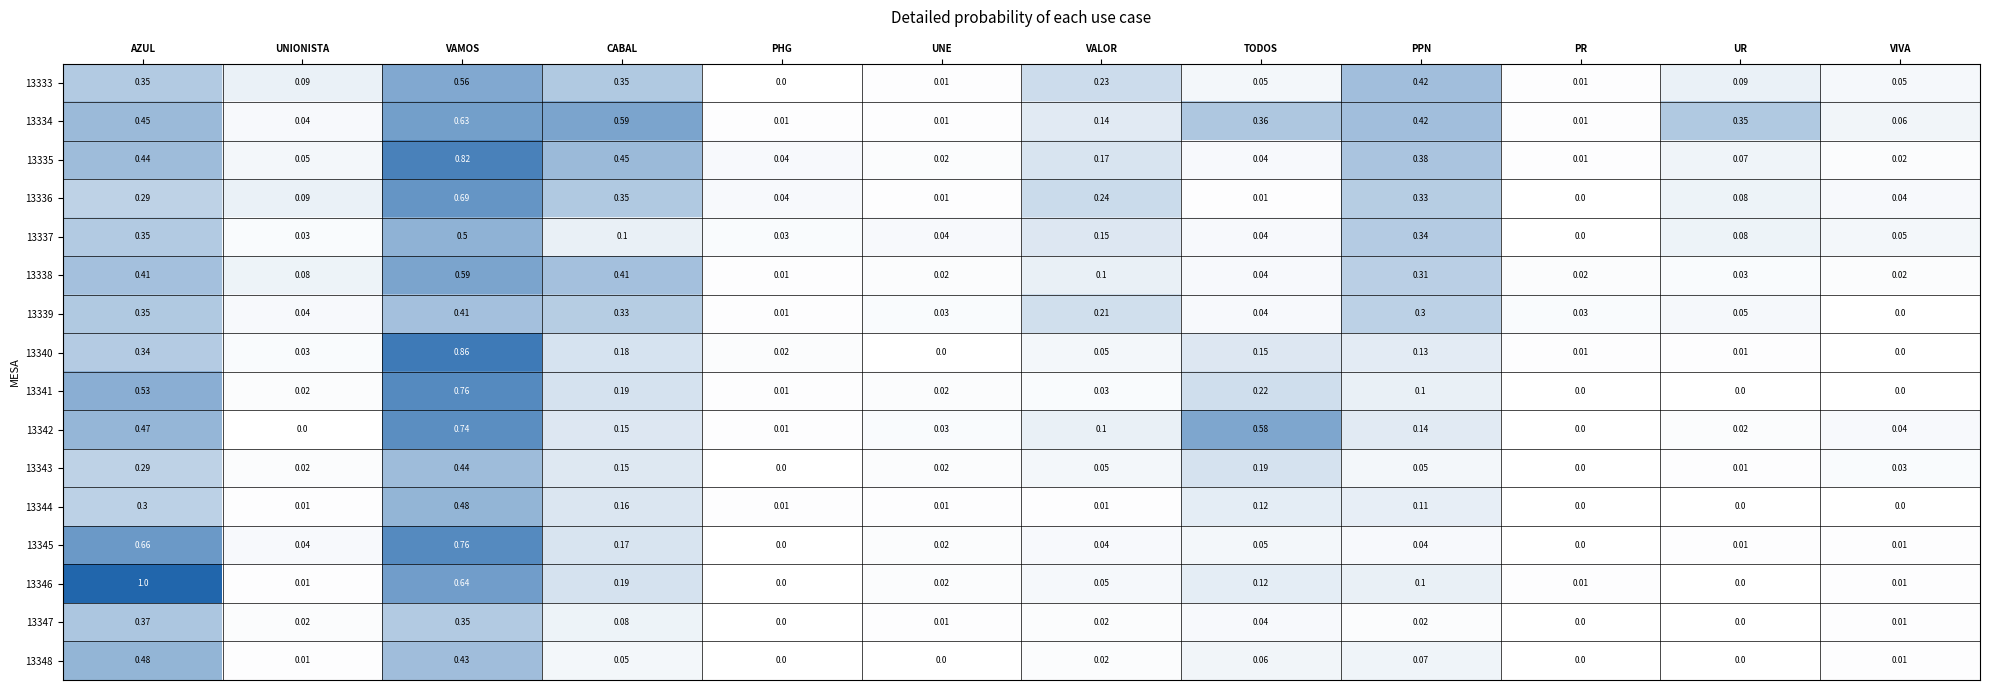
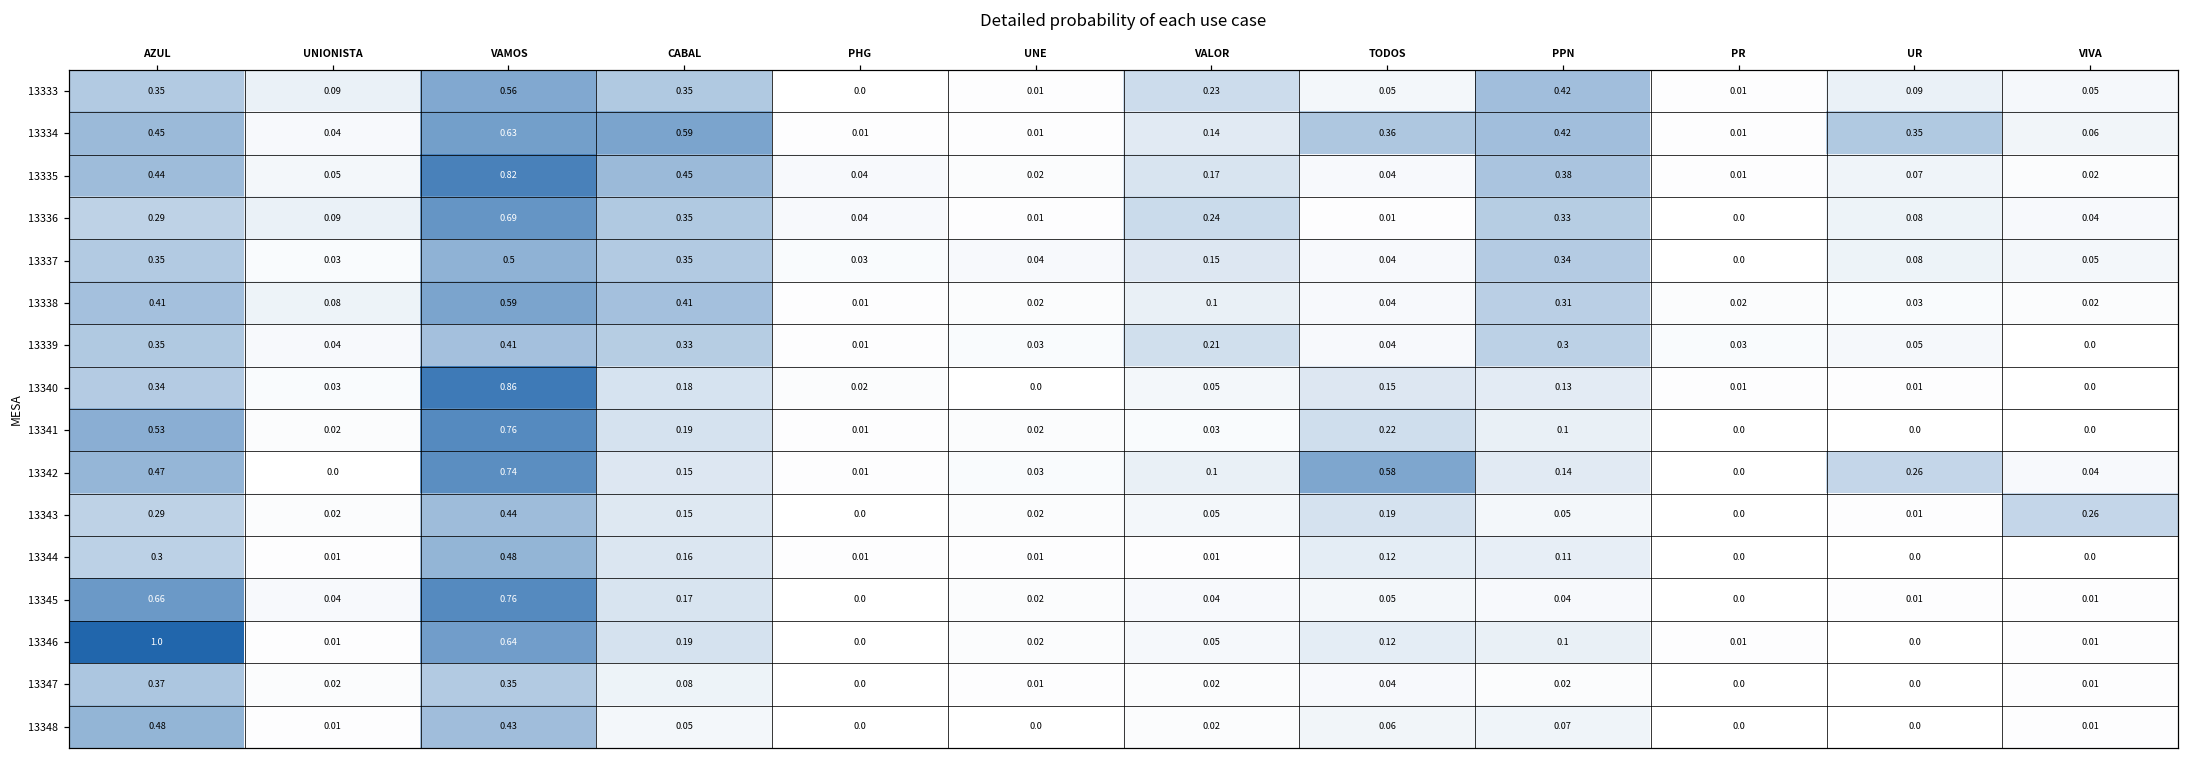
13337, CABAL: 0.1 -> 0.35
13342, UR: 0.02 -> 0.26
13343, VIVA: 0.03 -> 0.26
